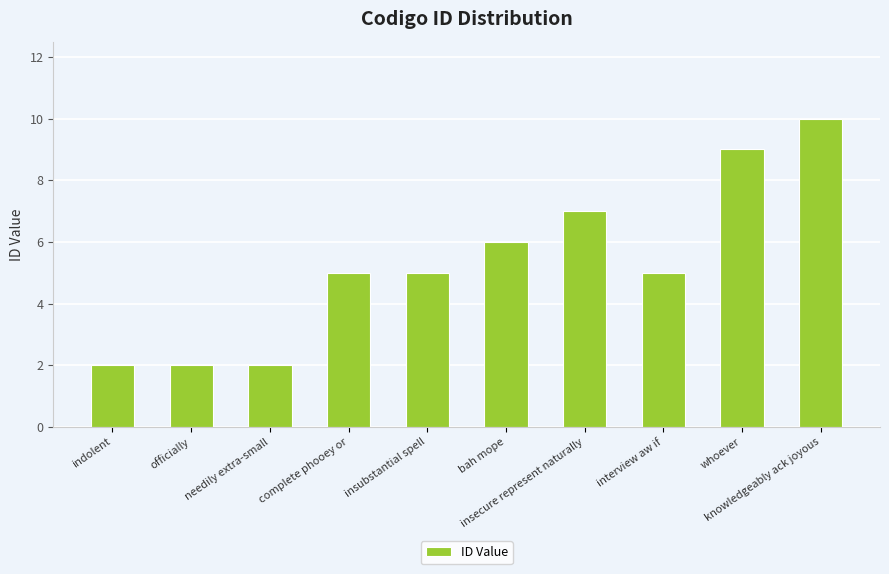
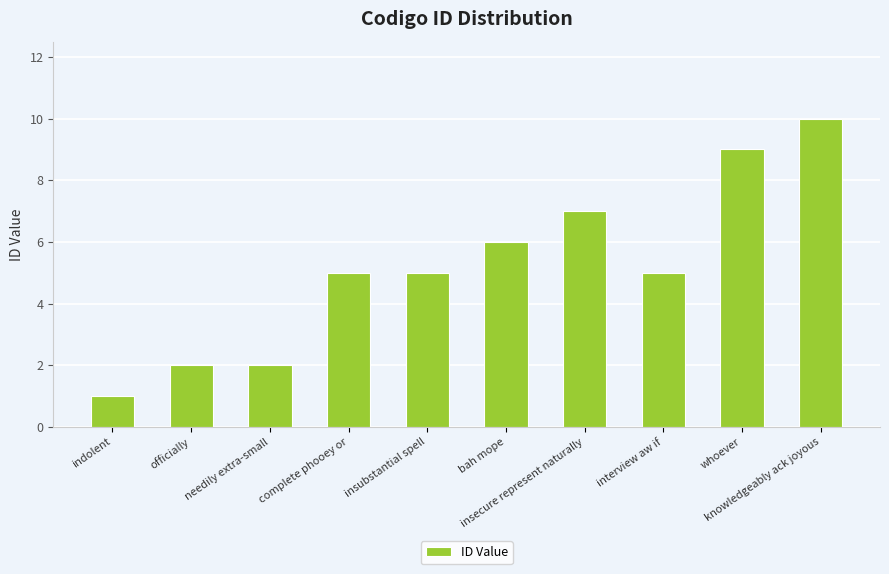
indolent: 2 -> 1
